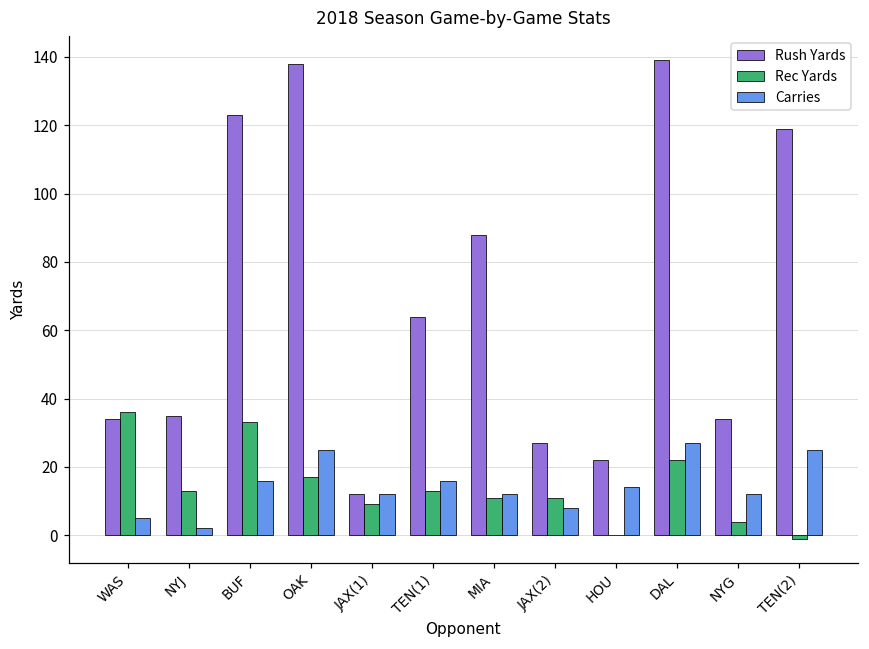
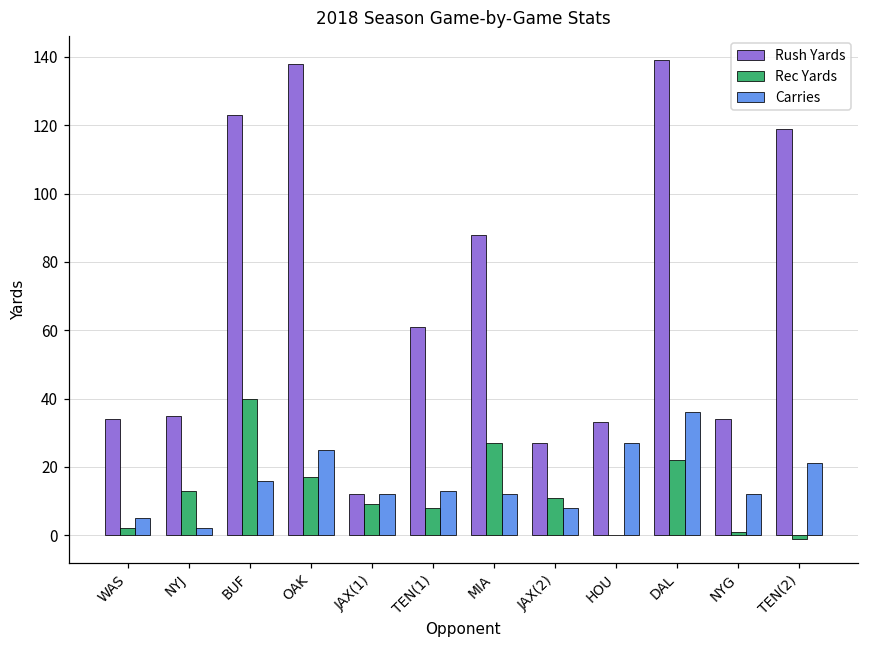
Rec Yards, WAS: 36 -> 2
Rec Yards, BUF: 33 -> 40
Rush Yards, TEN(1): 64 -> 61
Rec Yards, TEN(1): 13 -> 8
Carries, TEN(1): 16 -> 13
Rec Yards, MIA: 11 -> 27
Rush Yards, HOU: 22 -> 33
Carries, HOU: 14 -> 27
Carries, DAL: 27 -> 36
Rec Yards, NYG: 4 -> 1
Carries, TEN(2): 25 -> 21
